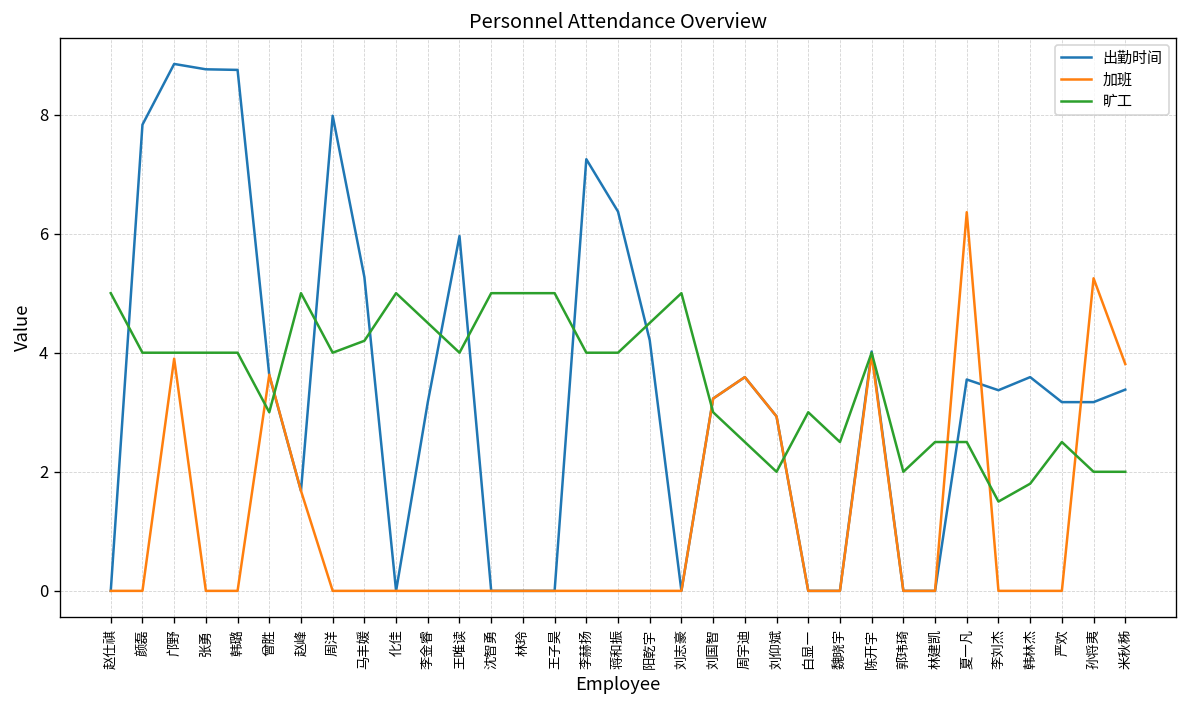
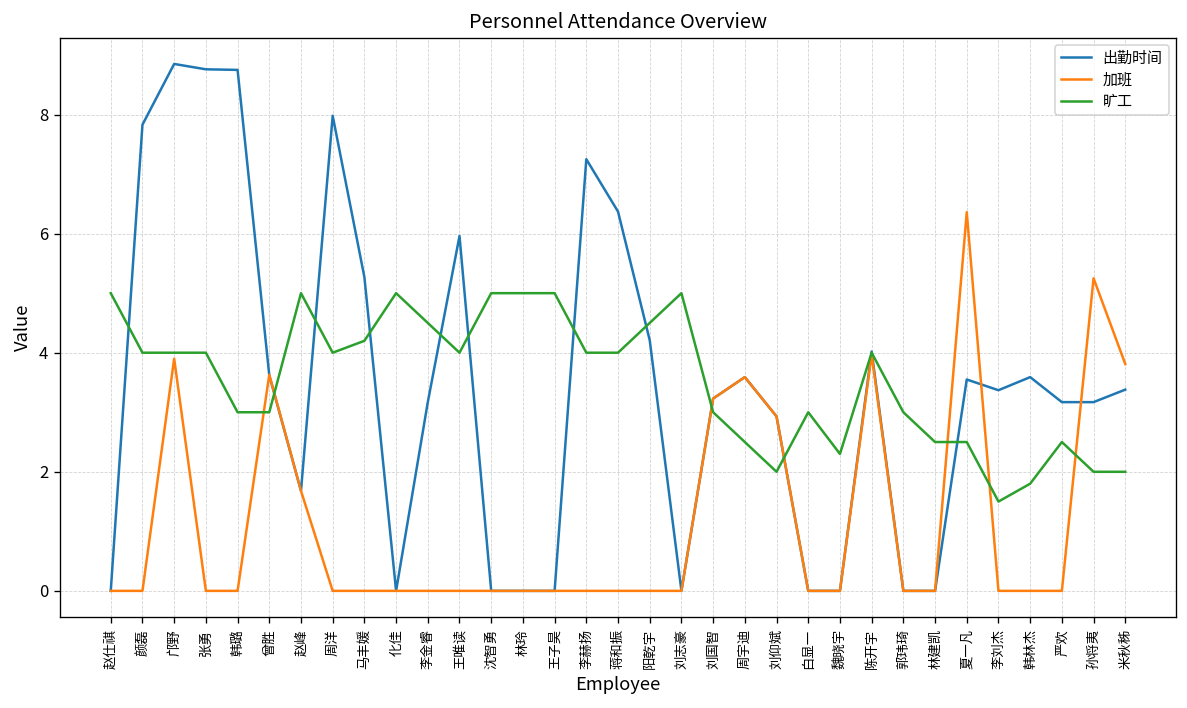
旷工, 韩璐: 4 -> 3
旷工, 魏晓宇: 2.5 -> 2.3
旷工, 郭玮琦: 2 -> 3
